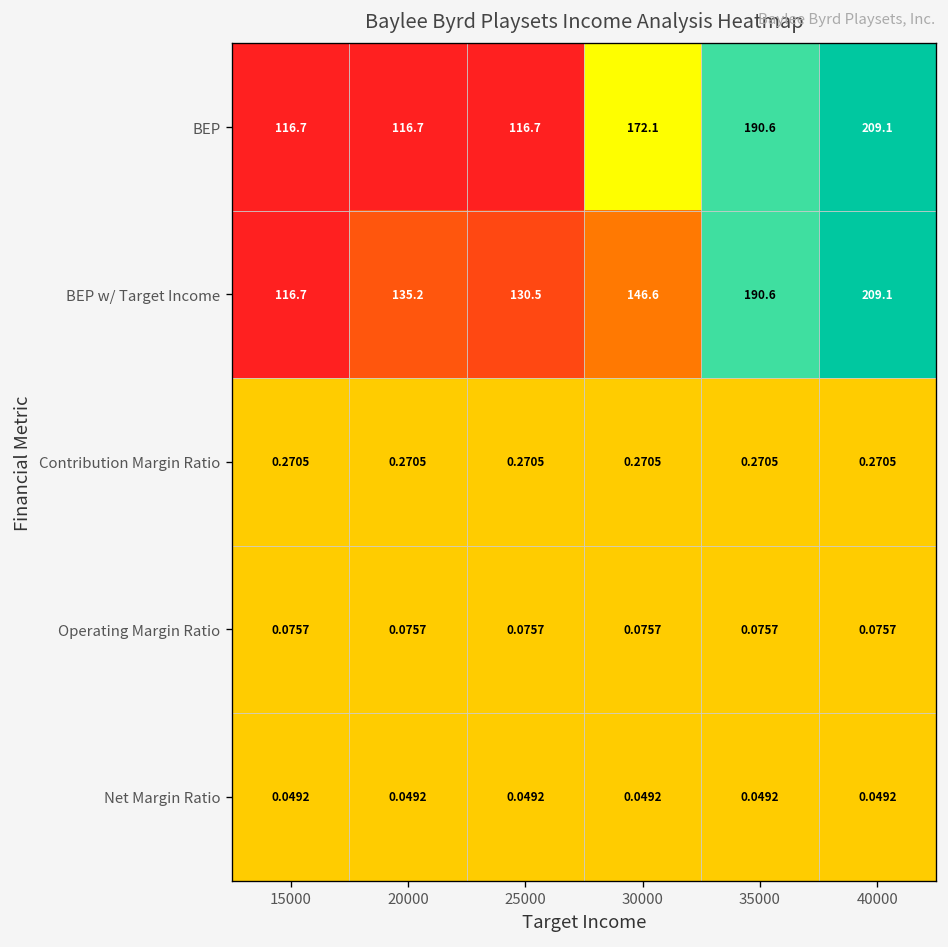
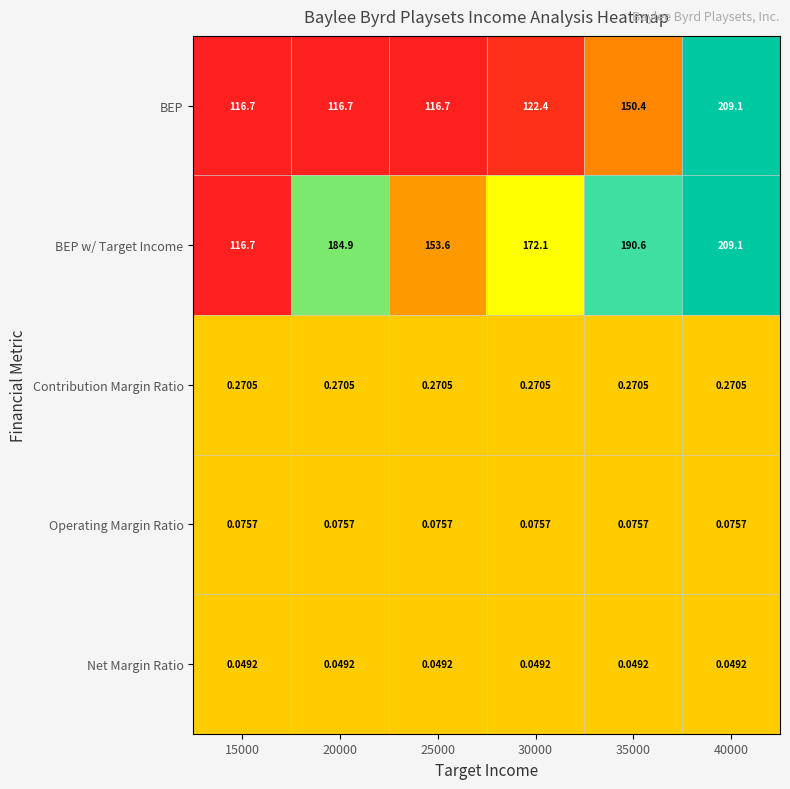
BEP, 30000: 172.1 -> 122.4
BEP, 35000: 190.6 -> 150.4
BEP w/ Target Income, 20000: 135.2 -> 184.9
BEP w/ Target Income, 25000: 130.5 -> 153.6
BEP w/ Target Income, 30000: 146.6 -> 172.1
